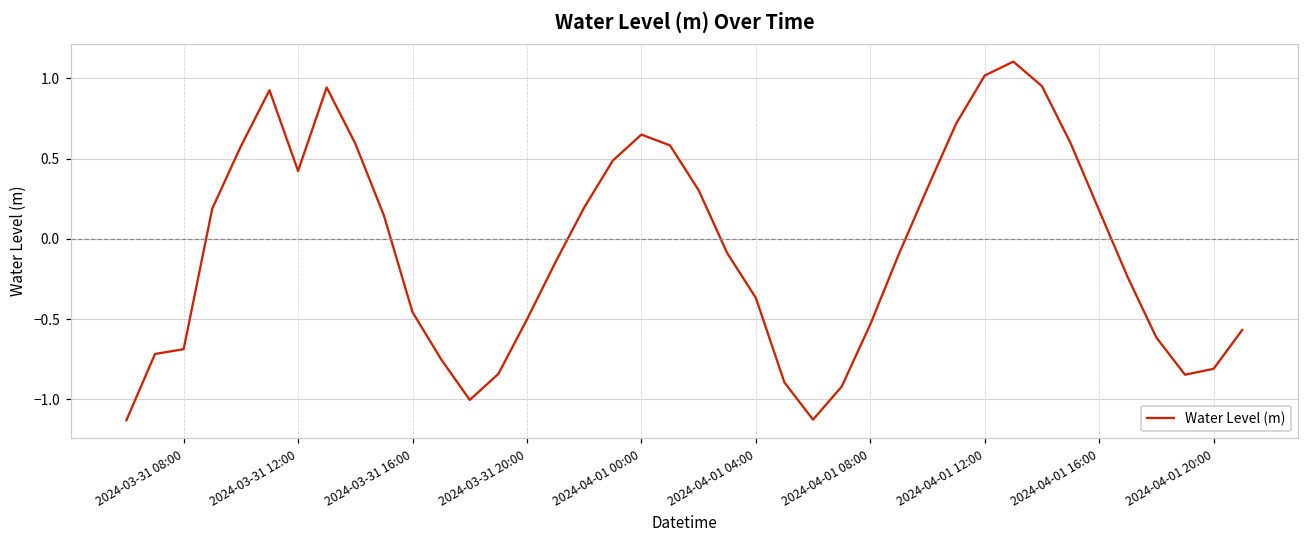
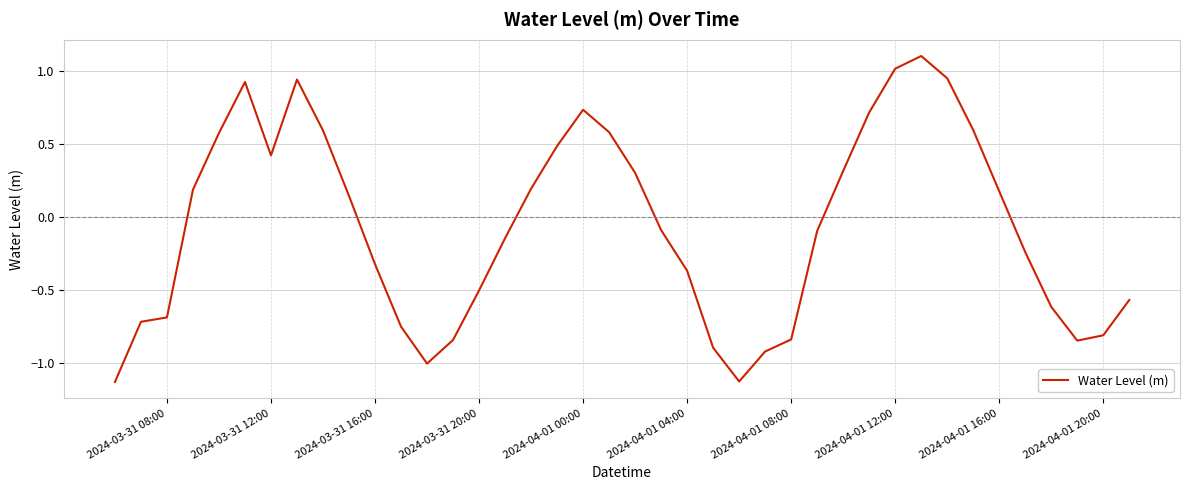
2024-03-31 16:00: -0.46 -> -0.32
2024-04-01 00:00: 0.65 -> 0.74
2024-04-01 08:00: -0.53 -> -0.84
